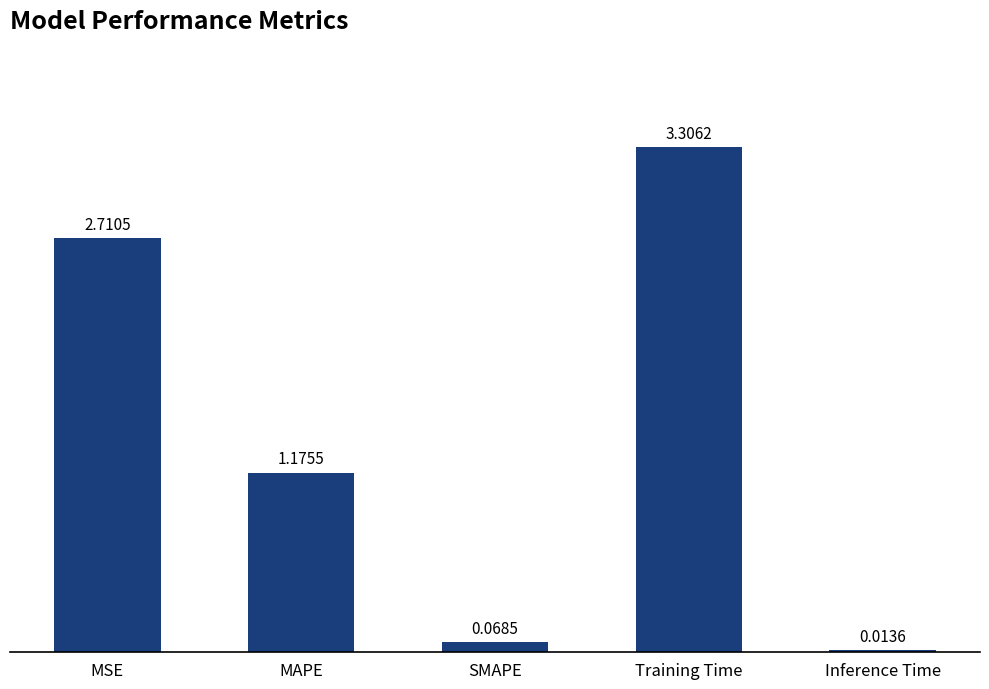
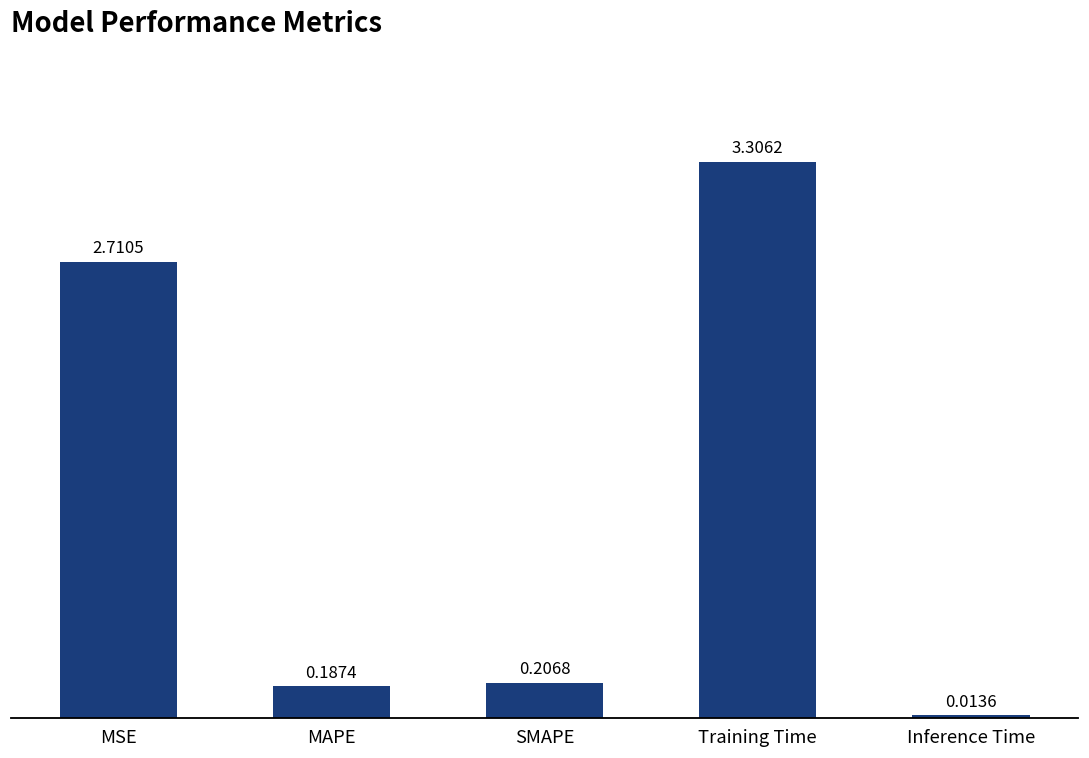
MAPE: 1.1755 -> 0.1874
SMAPE: 0.0685 -> 0.2068
